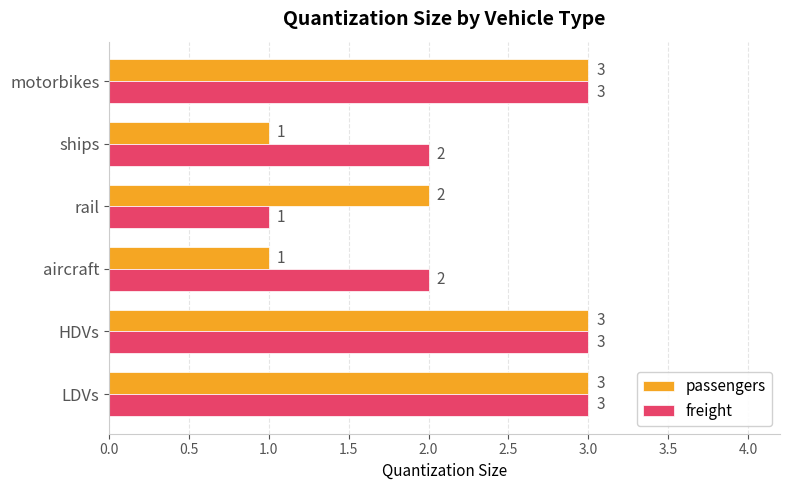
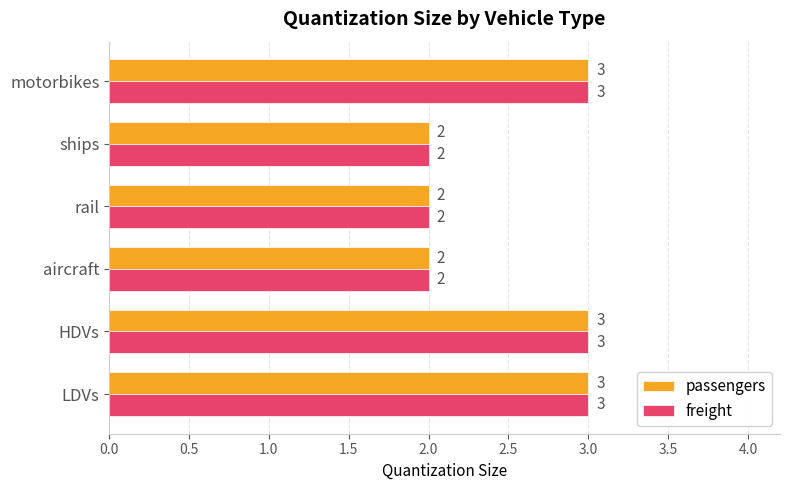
passengers, ships: 1 -> 2
freight, rail: 1 -> 2
passengers, aircraft: 1 -> 2
